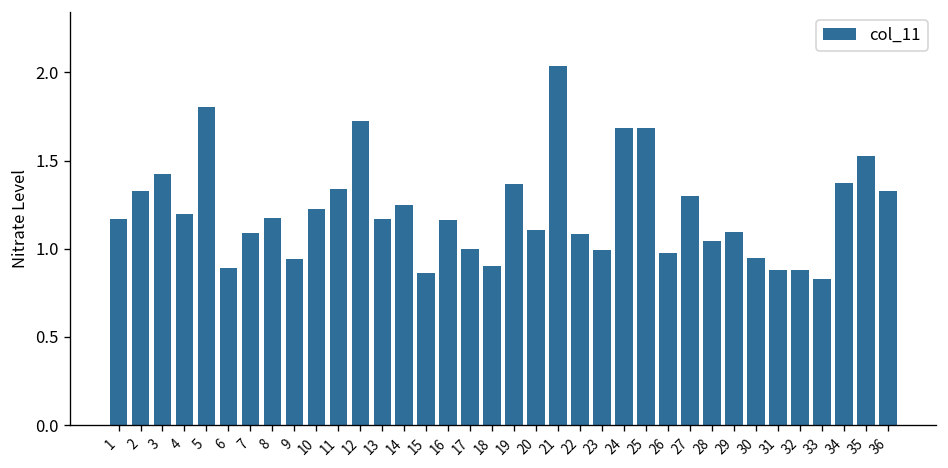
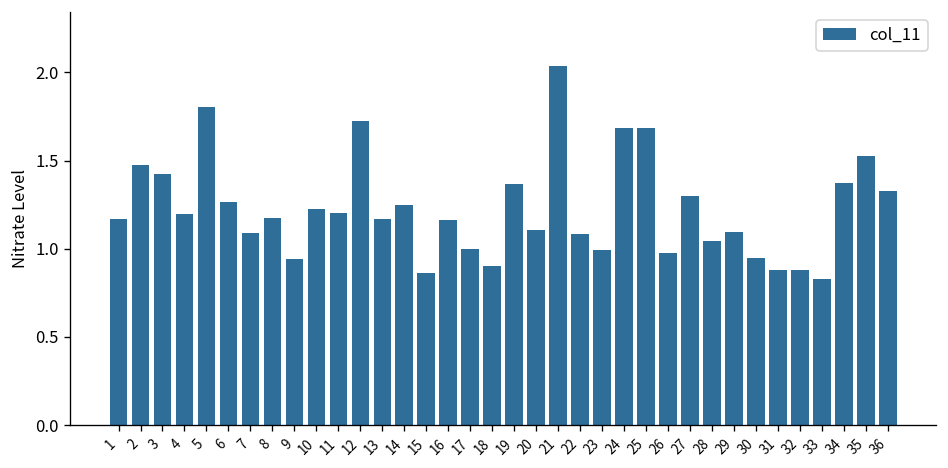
2: 1.33 -> 1.47
6: 0.89 -> 1.26
11: 1.34 -> 1.20
